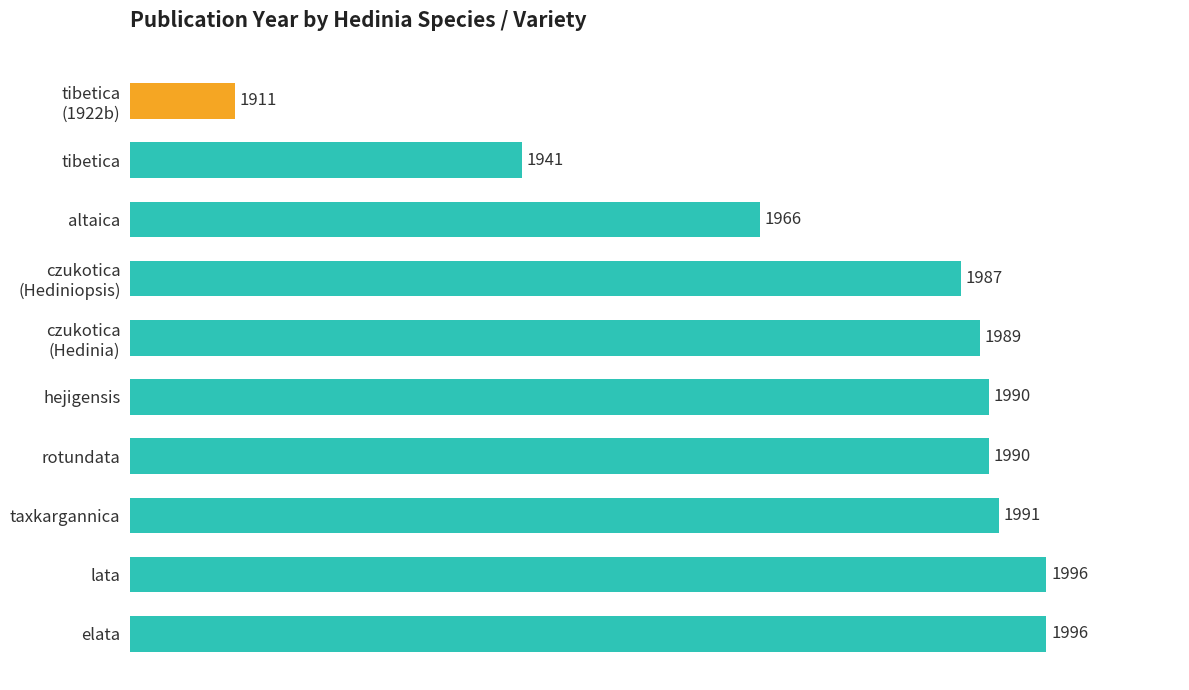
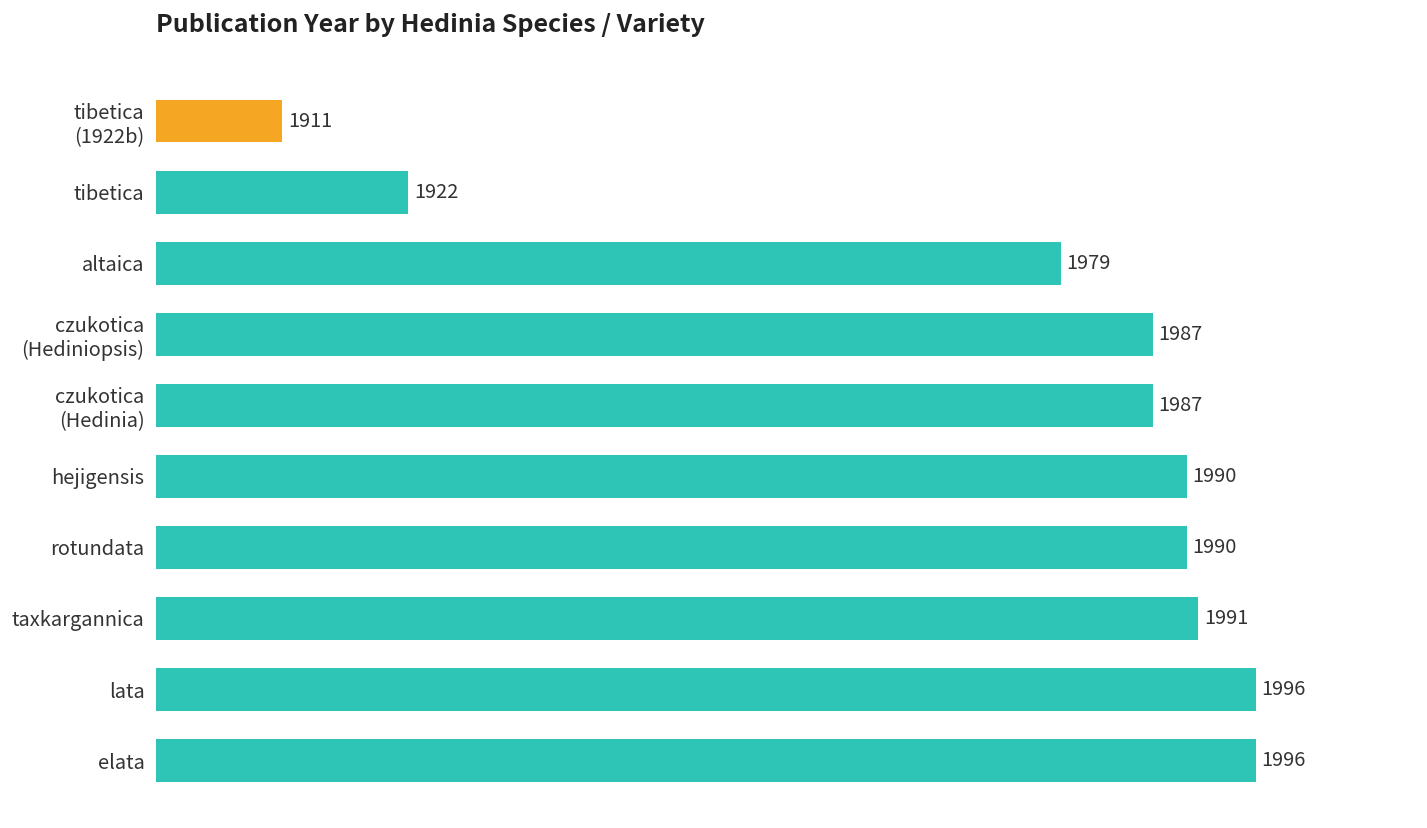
tibetica: 1941 -> 1922
altaica: 1966 -> 1979
czukotica (Hedinia): 1989 -> 1987
